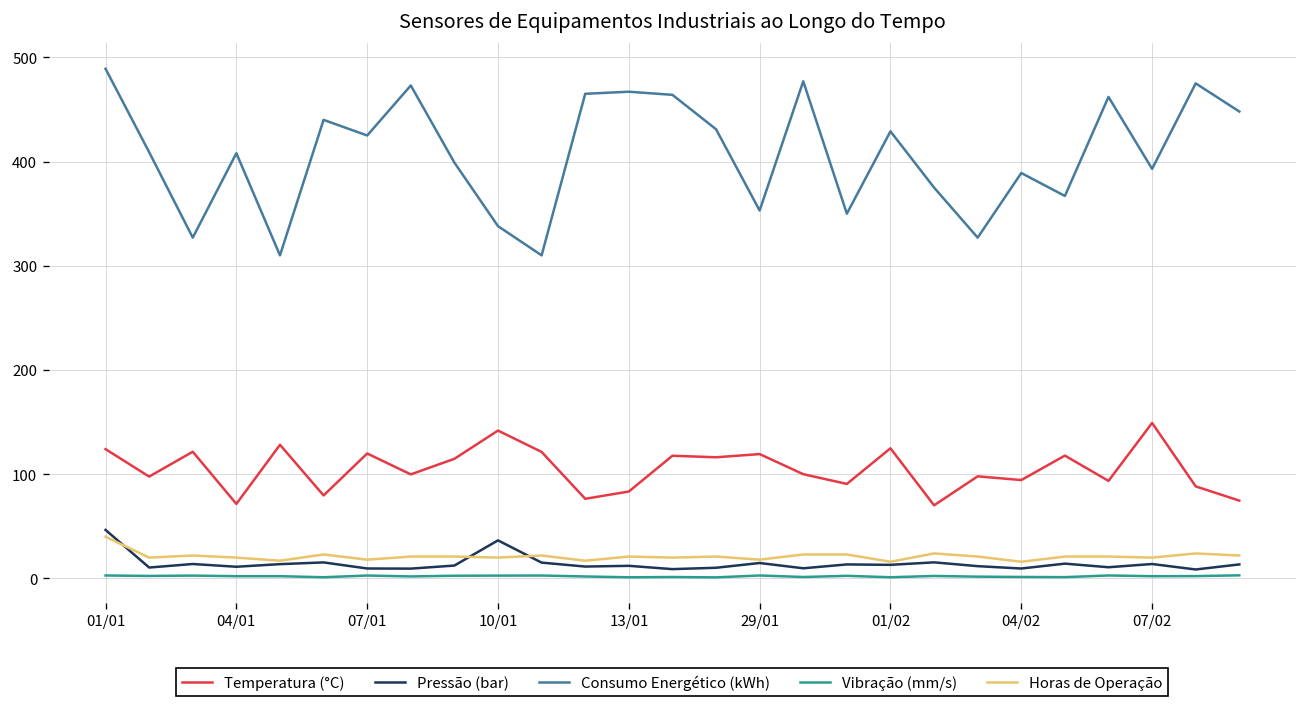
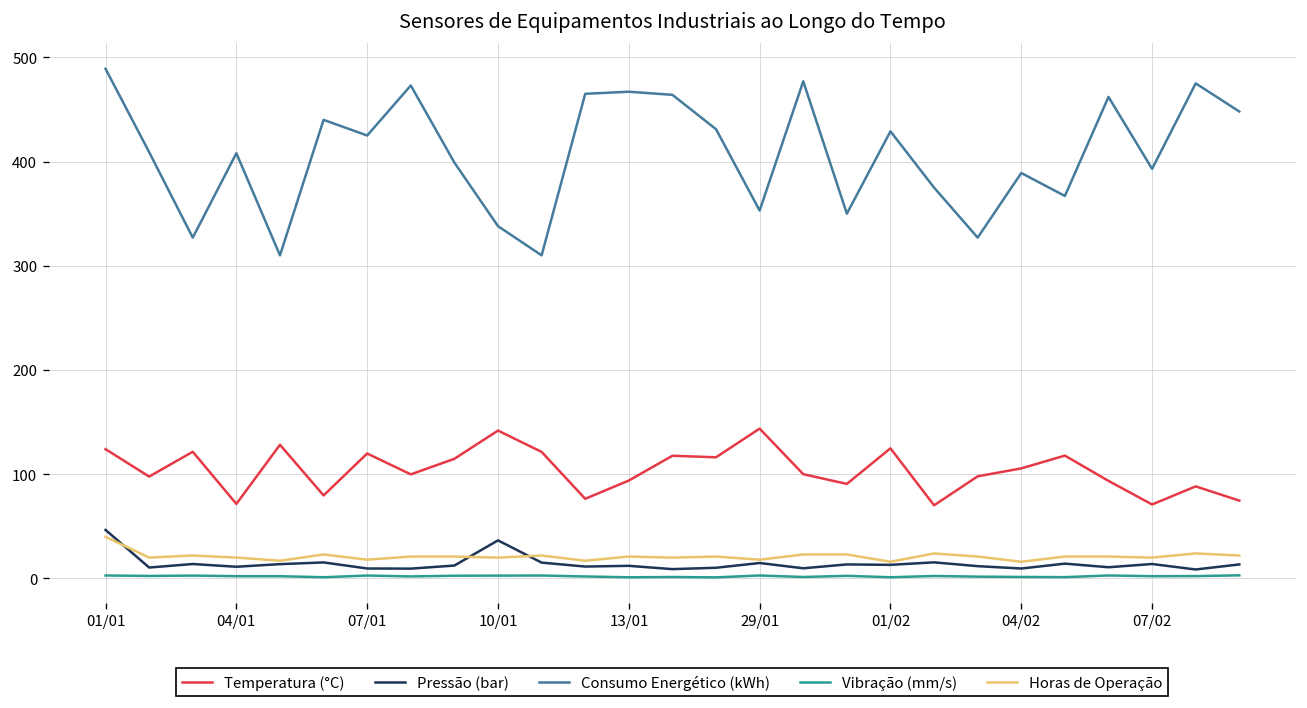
Temperatura (°C), 13/01: 80 -> 90
Temperatura (°C), 29/01: 120 -> 140
Temperatura (°C), 04/02: 90 -> 110
Temperatura (°C), 07/02: 150 -> 70
